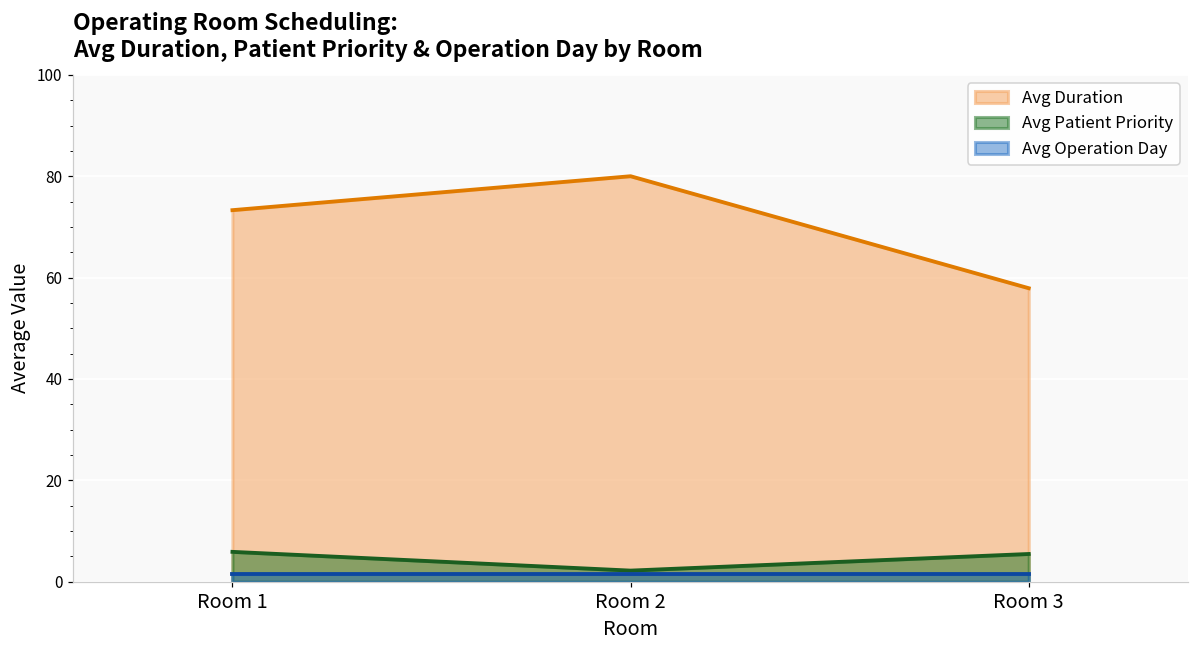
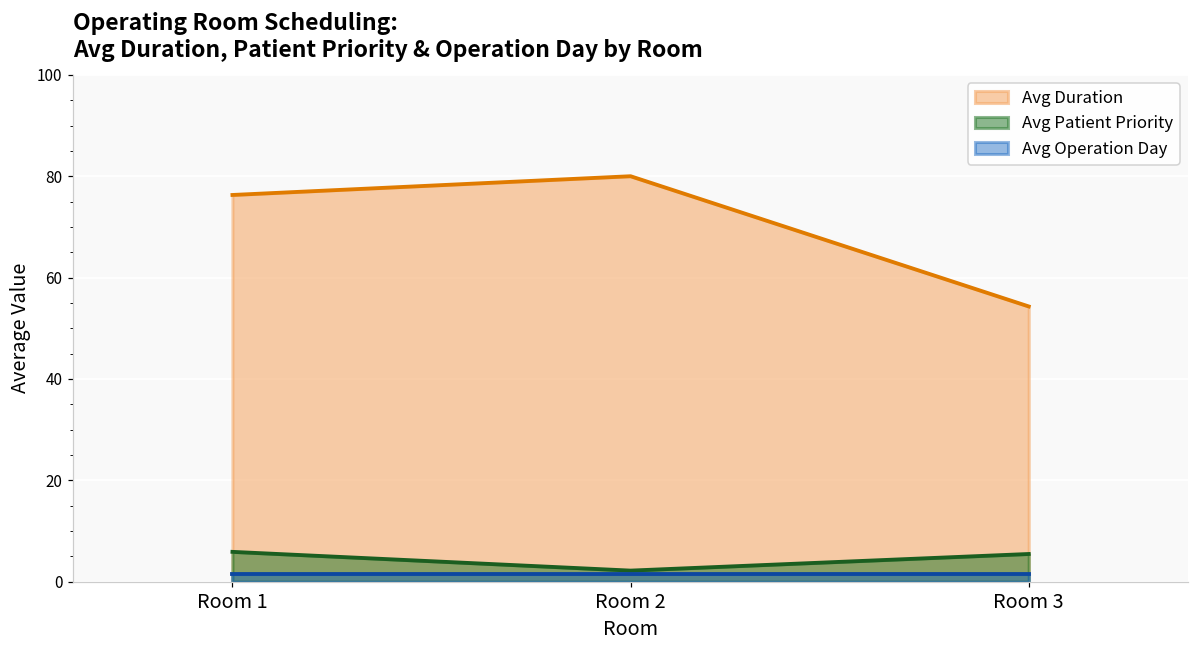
Avg Duration, Room 1: 73 -> 76
Avg Duration, Room 3: 58 -> 54
